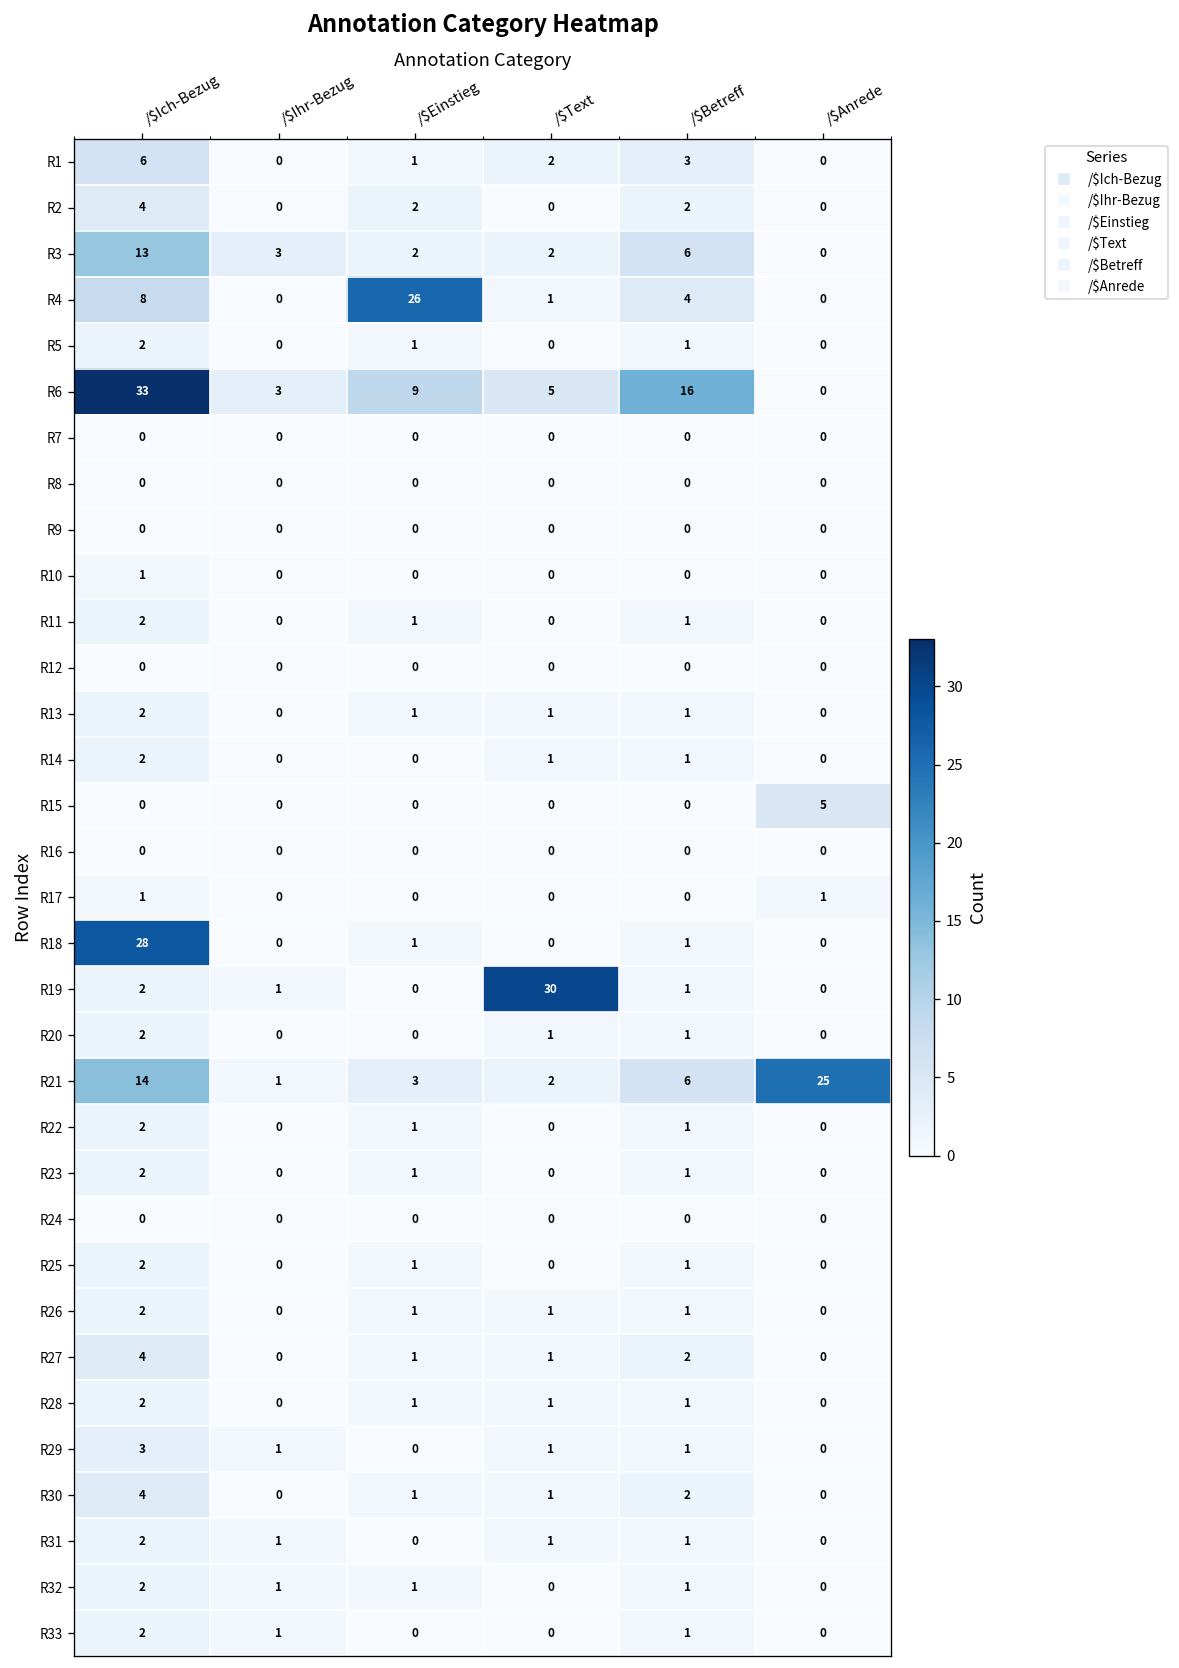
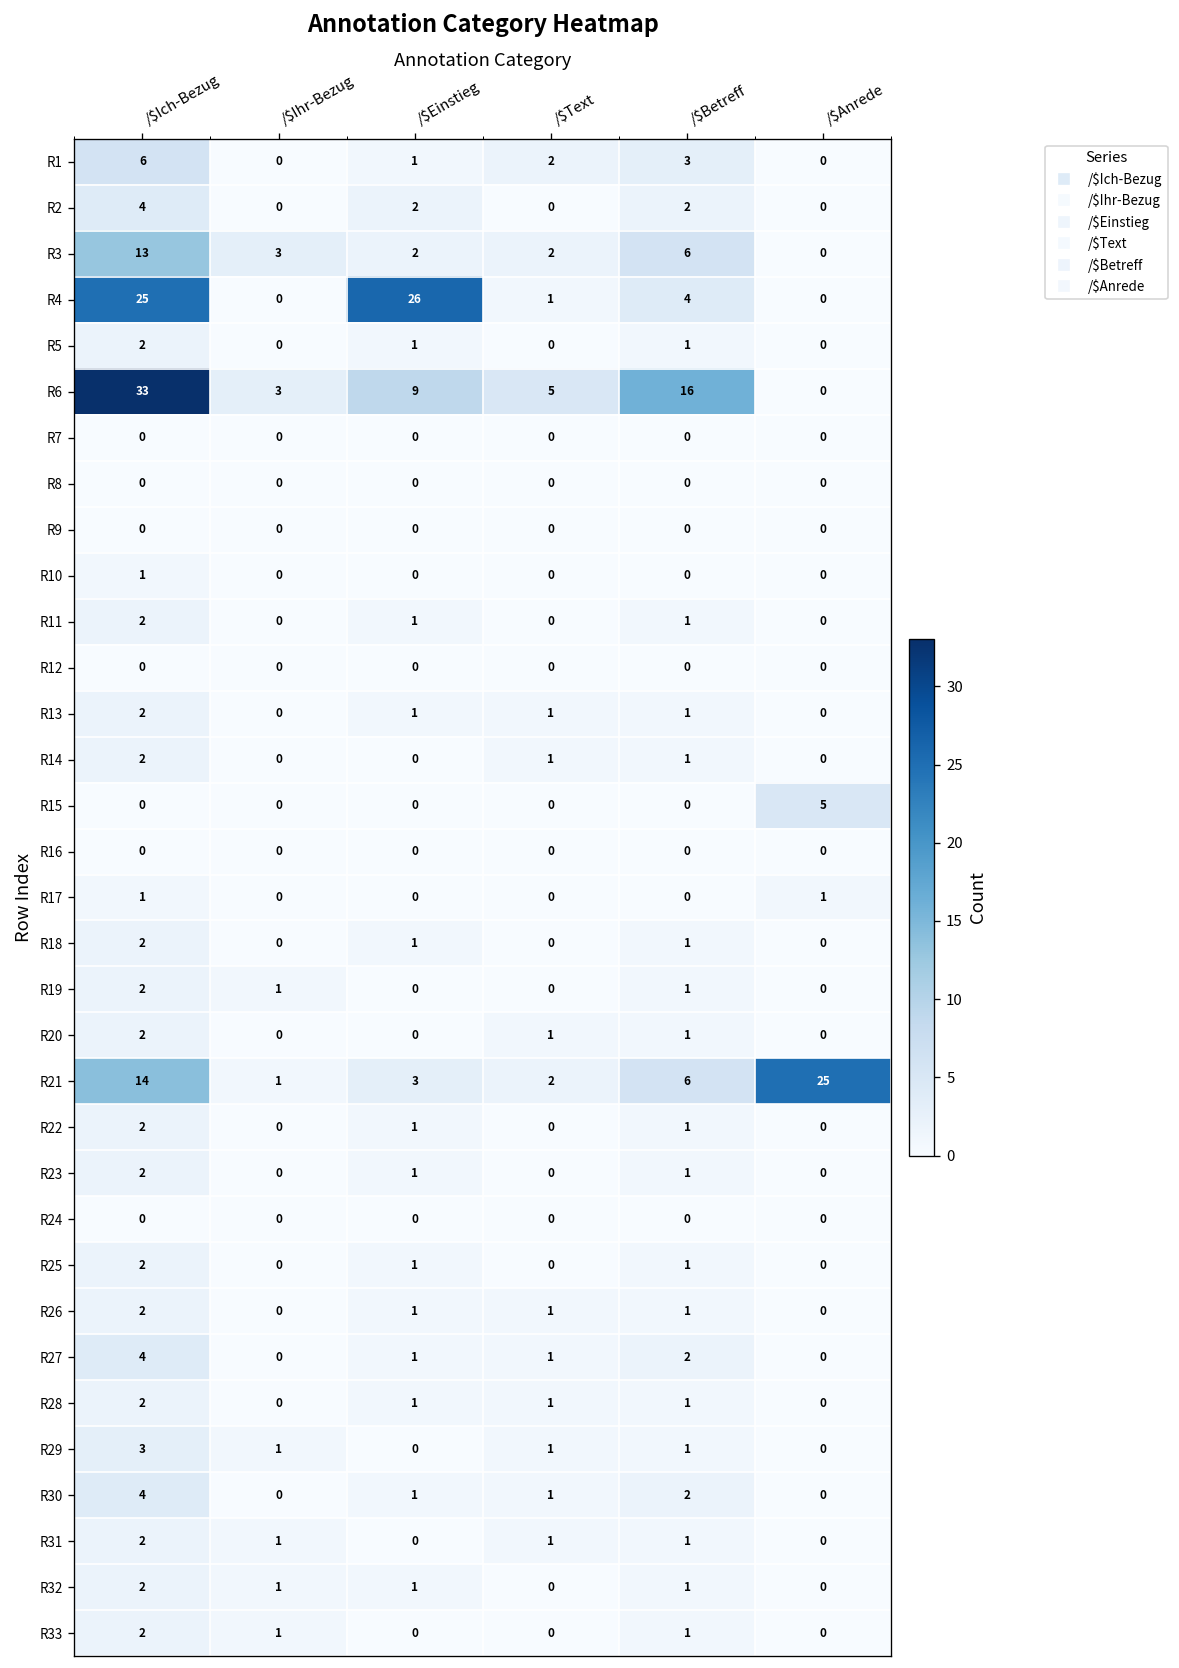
R4, /$Ich-Bezug: 8 -> 25
R18, /$Ich-Bezug: 28 -> 2
R19, /$Text: 30 -> 0
